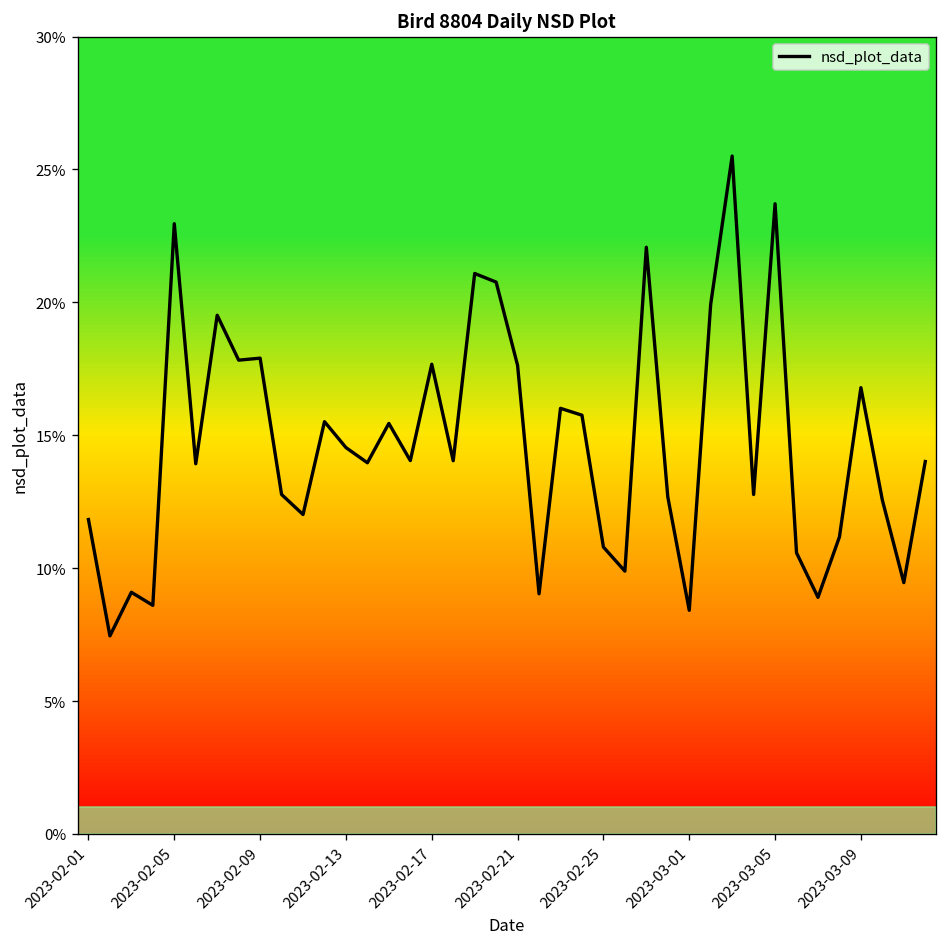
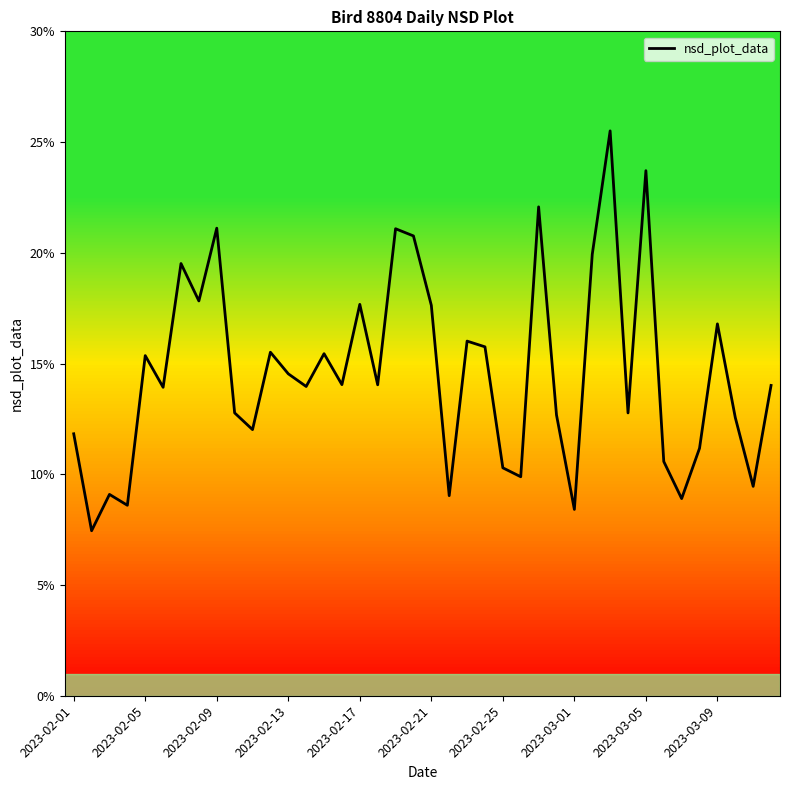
2023-02-05: 23.0% -> 15.4%
2023-02-09: 17.9% -> 21.1%
2023-02-25: 10.8% -> 10.3%
